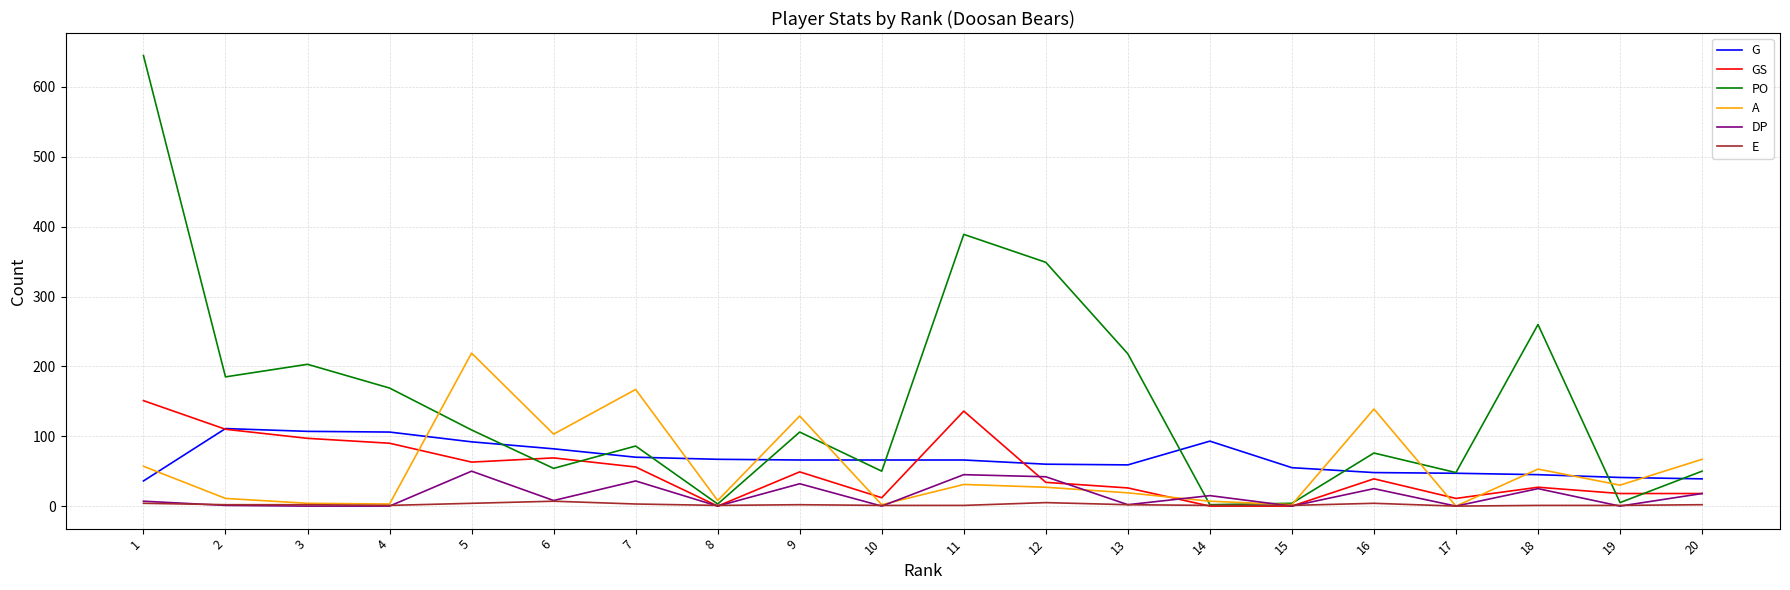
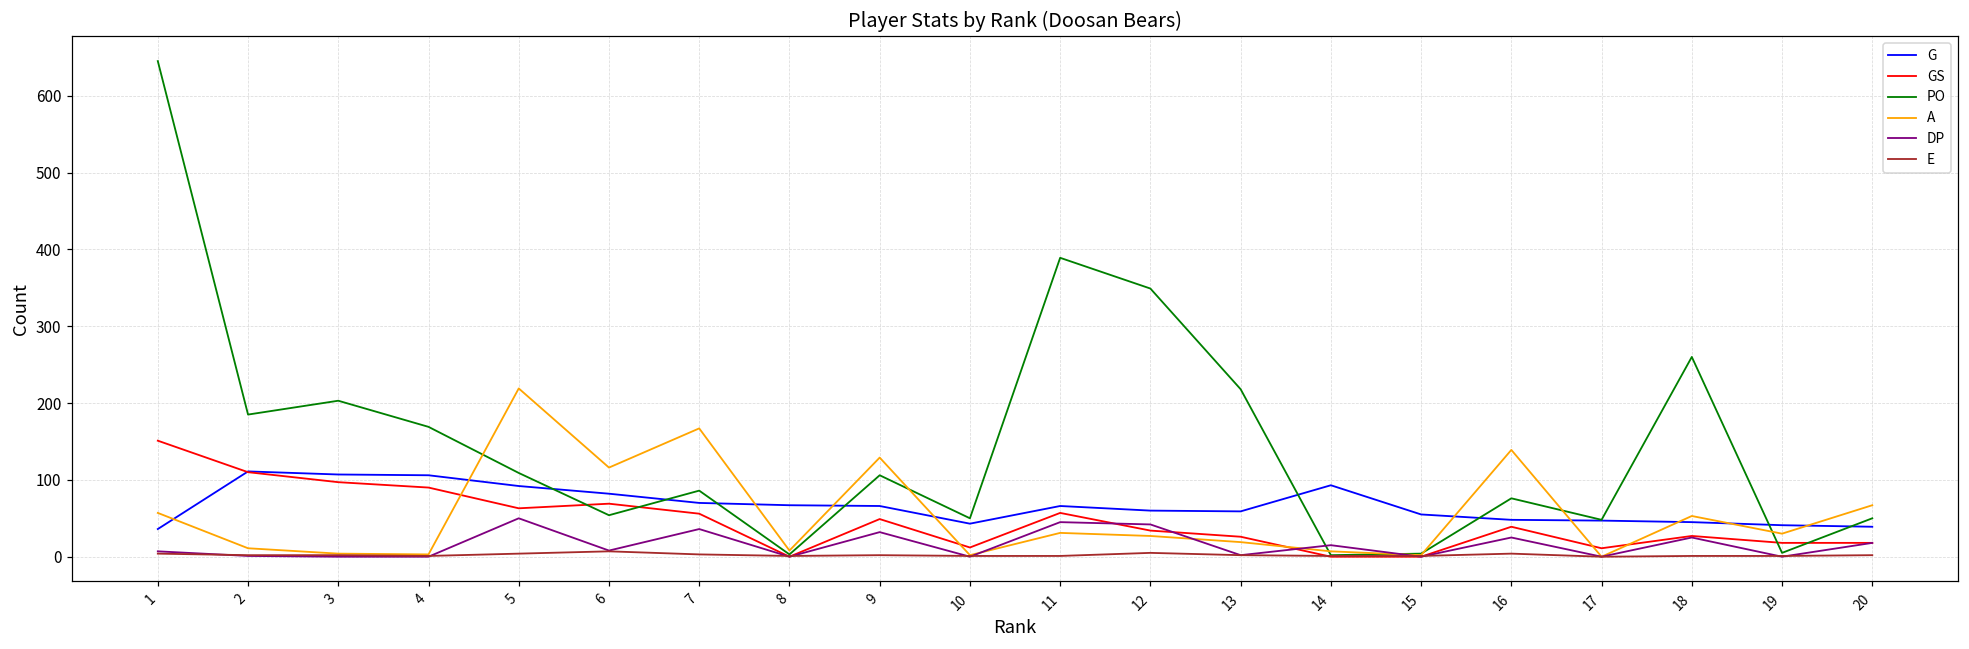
A, 6: 100 -> 120
G, 10: 70 -> 40
GS, 11: 140 -> 60
